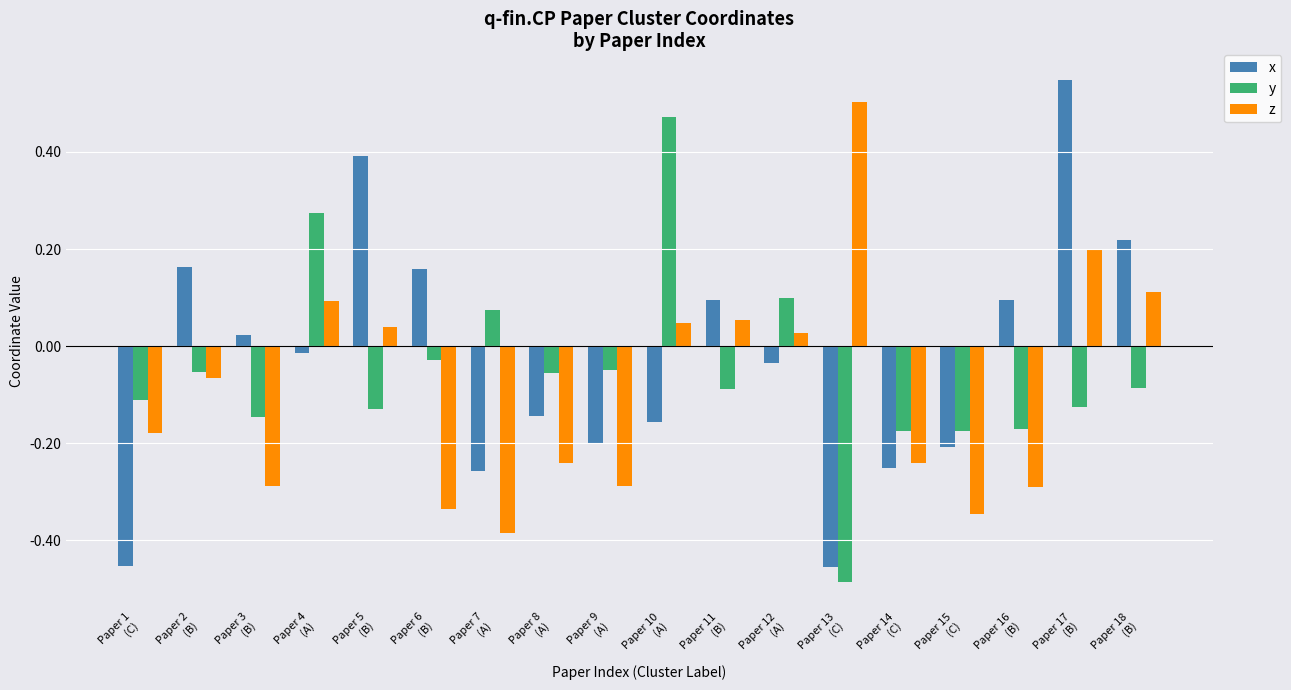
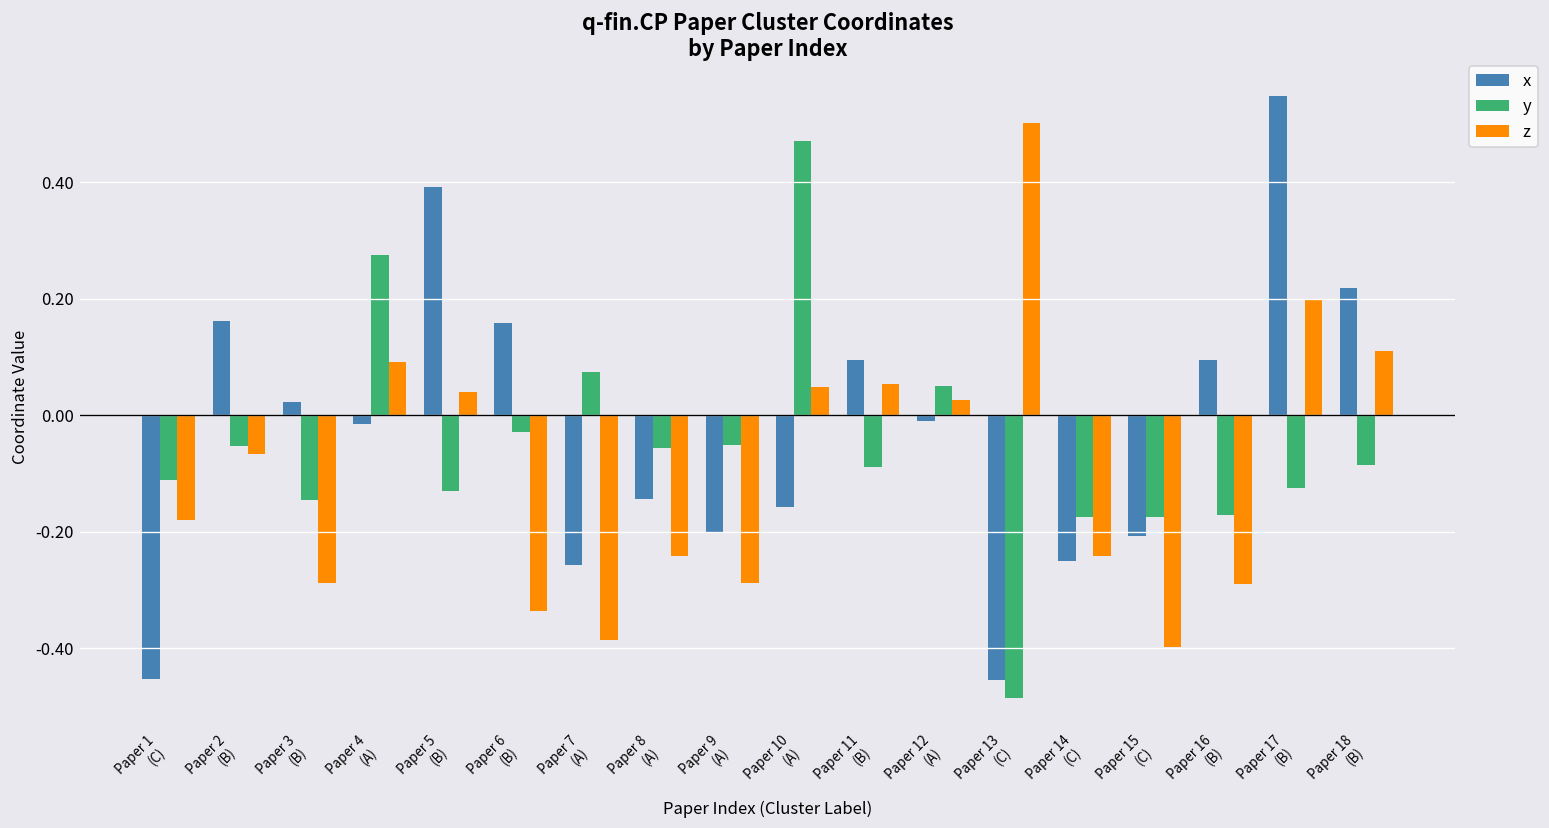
x, Paper 12 (A): -0.03 -> -0.01
y, Paper 12 (A): 0.10 -> 0.05
z, Paper 15 (C): -0.35 -> -0.40
